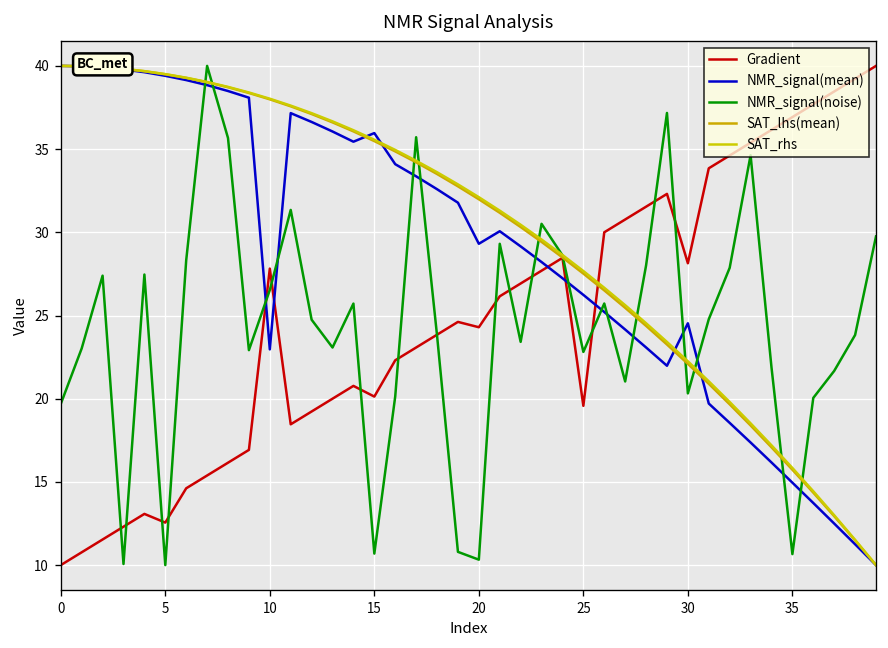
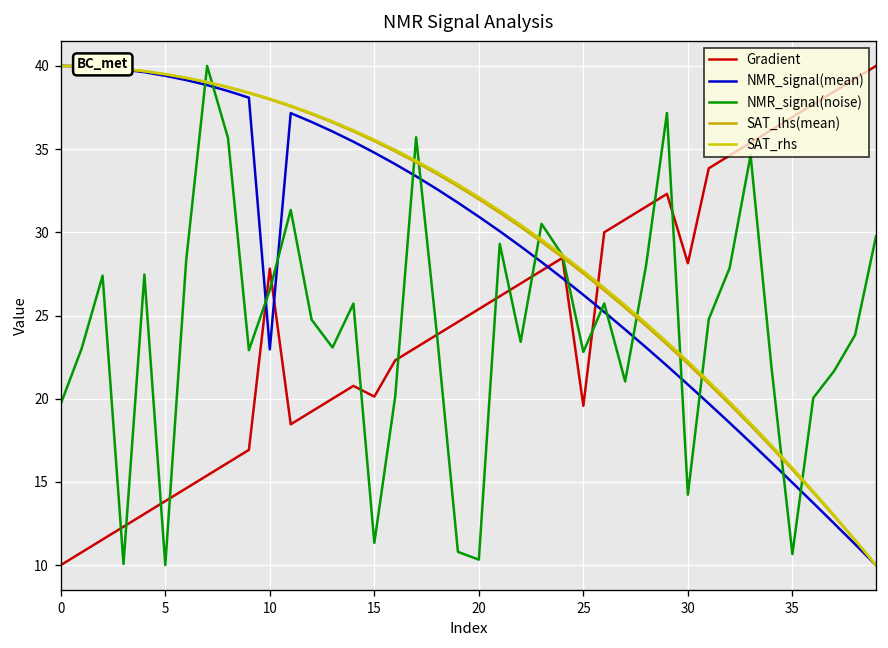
Gradient, 5: 12.6 -> 13.8
NMR_signal(mean), 15: 36.0 -> 34.8
NMR_signal(noise), 15: 10.7 -> 11.3
Gradient, 20: 24.3 -> 25.4
NMR_signal(mean), 20: 29.3 -> 30.9
NMR_signal(mean), 30: 24.5 -> 20.9
NMR_signal(noise), 30: 20.3 -> 14.2
